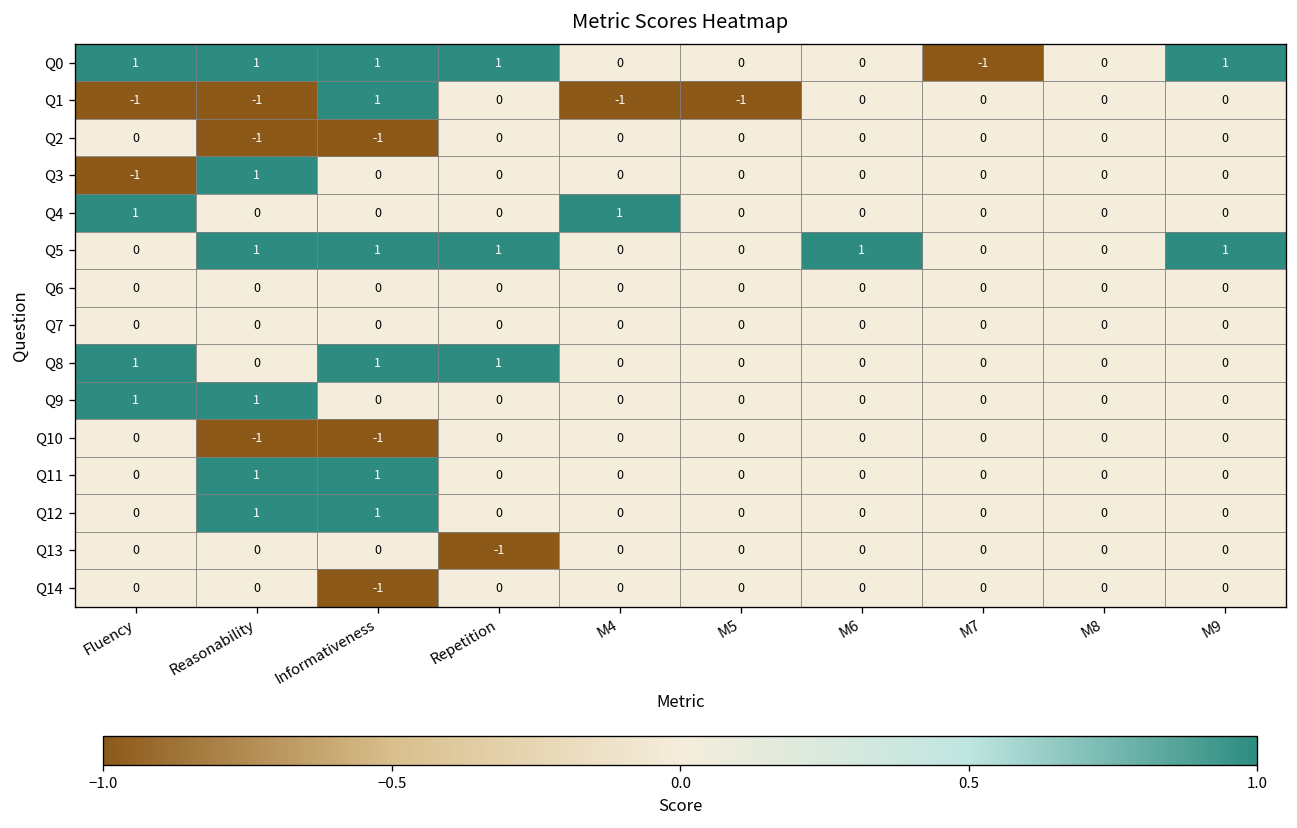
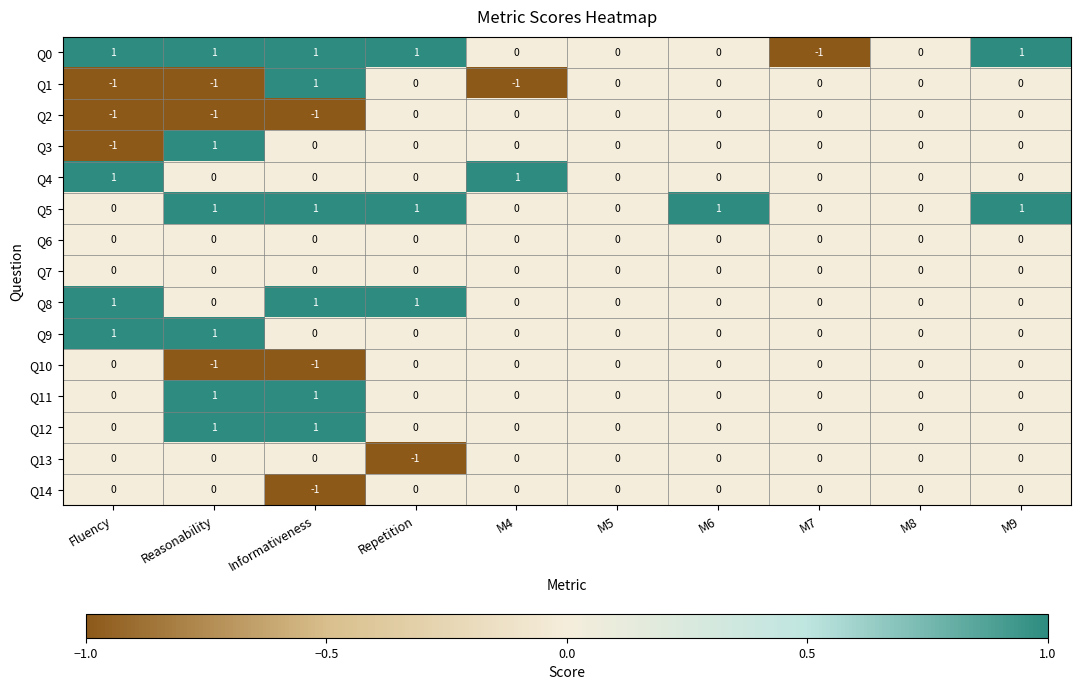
Q1, M5: -1 -> 0
Q2, Fluency: 0 -> -1
